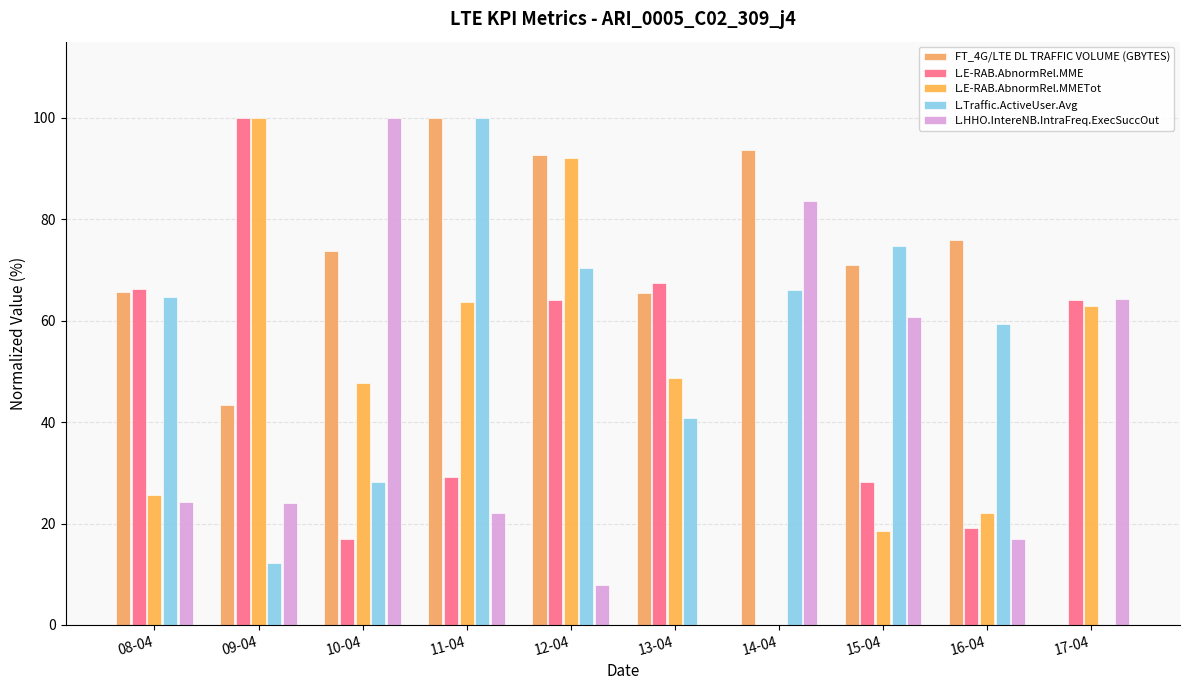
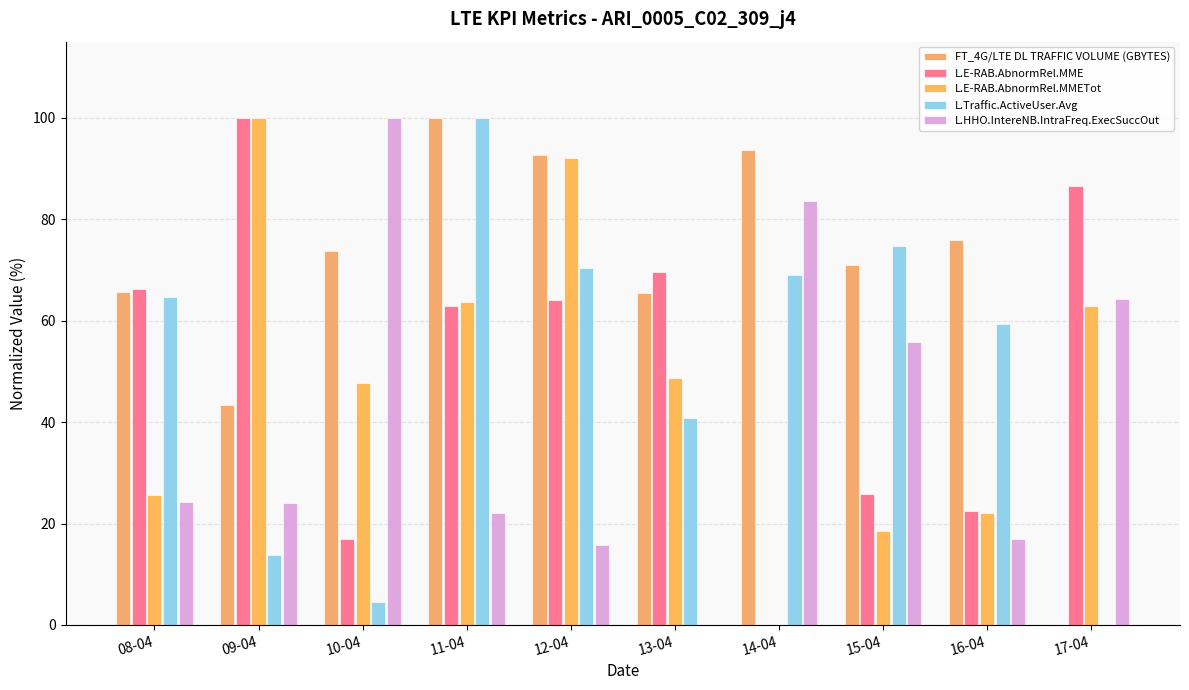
L.Traffic.ActiveUser.Avg, 09-04: 12 -> 14
L.Traffic.ActiveUser.Avg, 10-04: 28 -> 5
L.E-RAB.AbnormRel.MME, 11-04: 29 -> 63
L.HHO.IntereNB.IntraFreq.ExecSuccOut, 12-04: 8 -> 16
L.E-RAB.AbnormRel.MME, 13-04: 67 -> 70
L.Traffic.ActiveUser.Avg, 14-04: 66 -> 69
L.E-RAB.AbnormRel.MME, 15-04: 28 -> 26
L.HHO.IntereNB.IntraFreq.ExecSuccOut, 15-04: 61 -> 56
L.E-RAB.AbnormRel.MME, 16-04: 19 -> 22
L.E-RAB.AbnormRel.MME, 17-04: 64 -> 87
